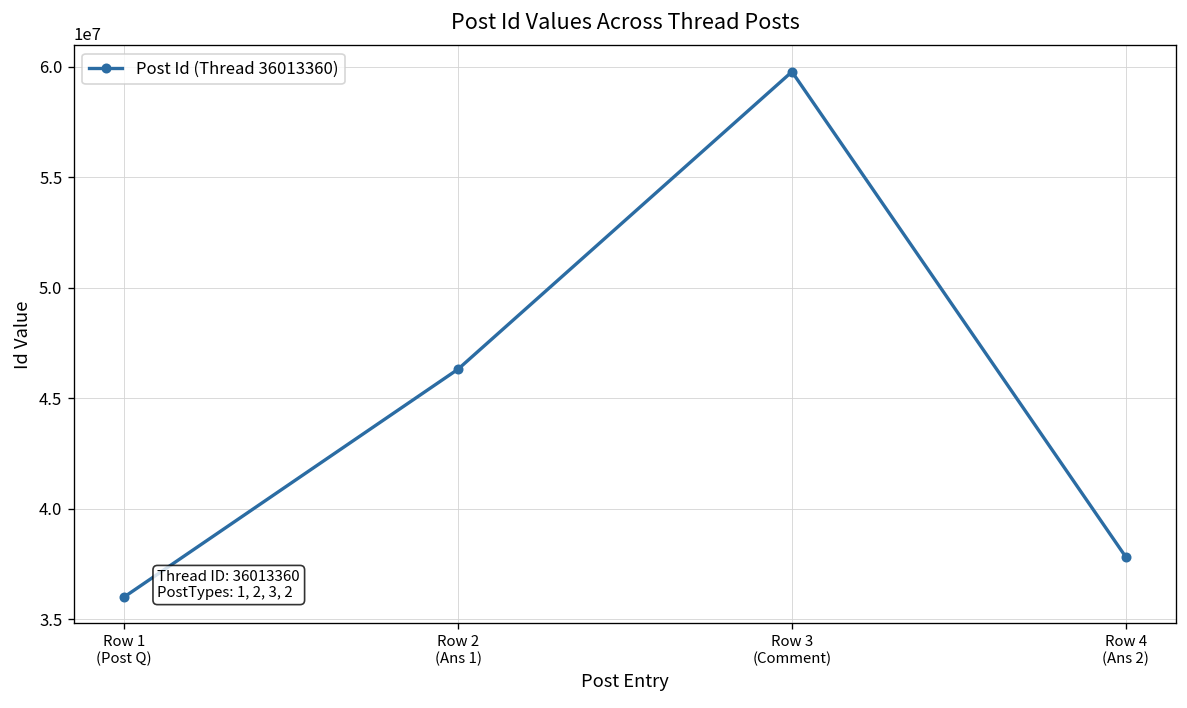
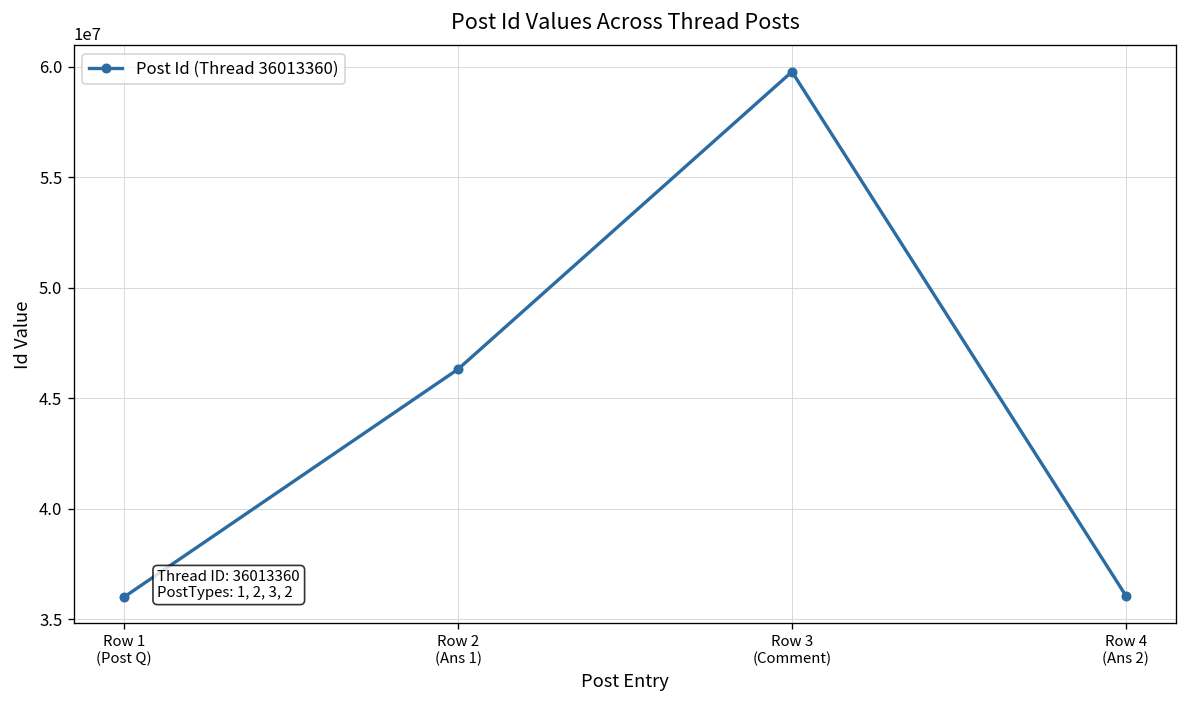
Row 4 (Ans 2): 37800000 -> 36100000
